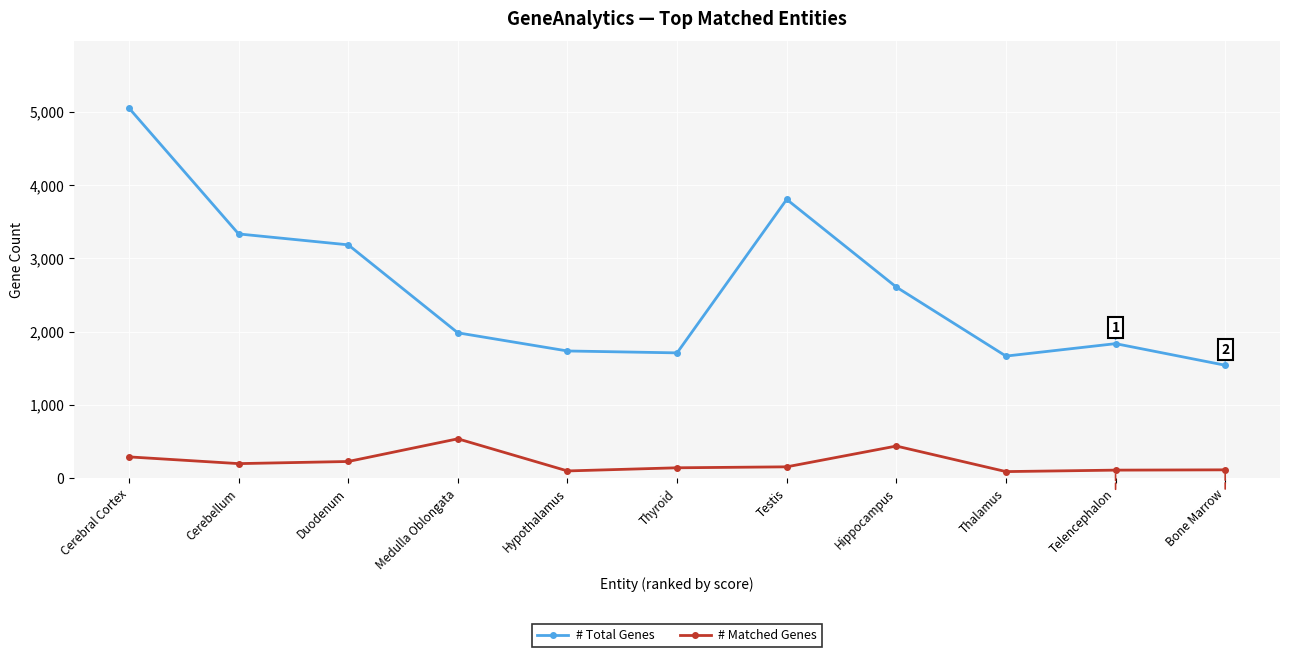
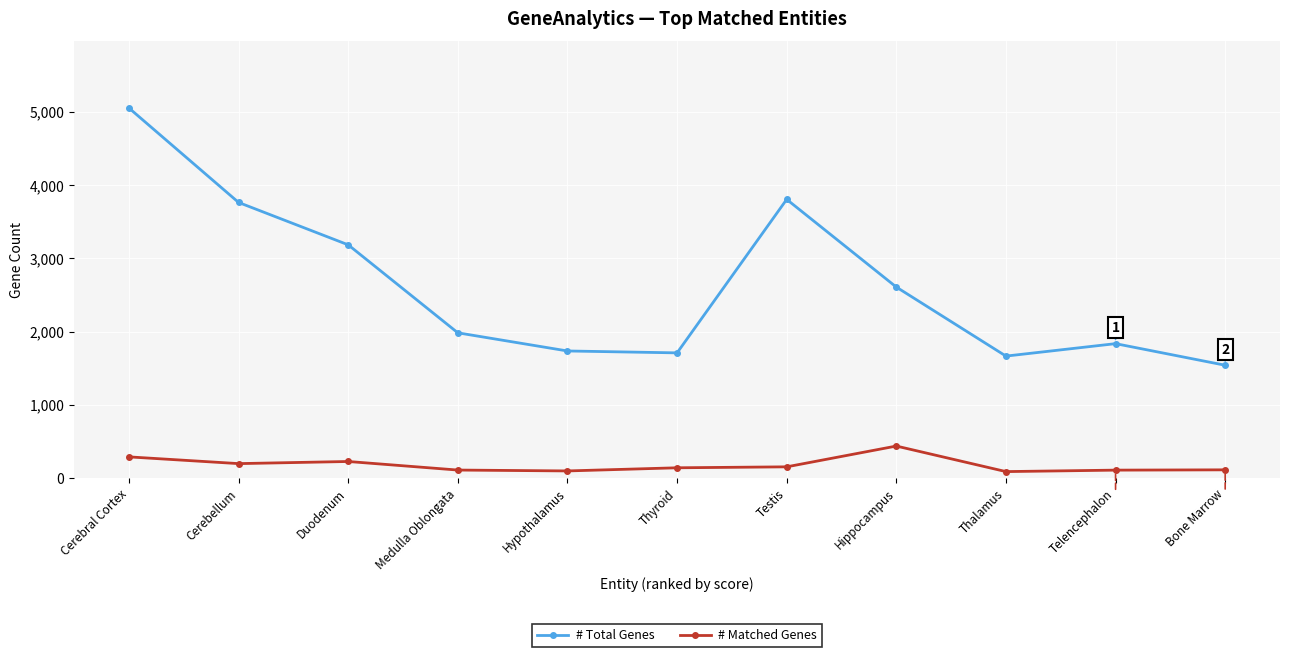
# Total Genes, Cerebellum: 3,300 -> 3,800
# Matched Genes, Medulla Oblongata: 500 -> 100
